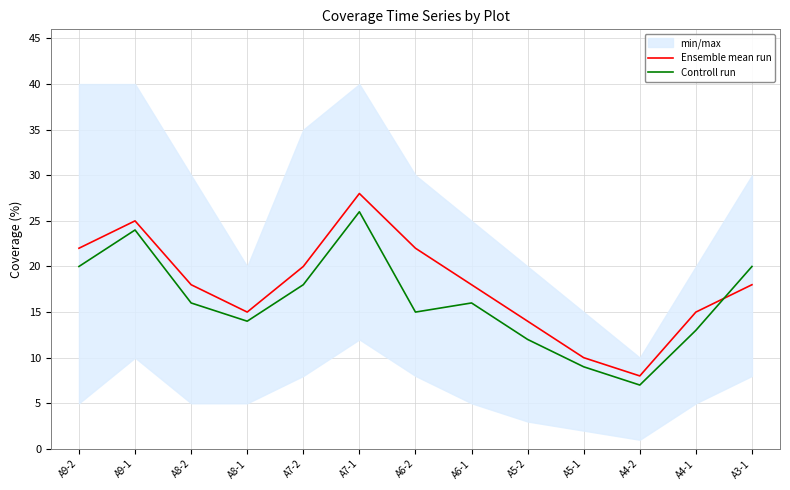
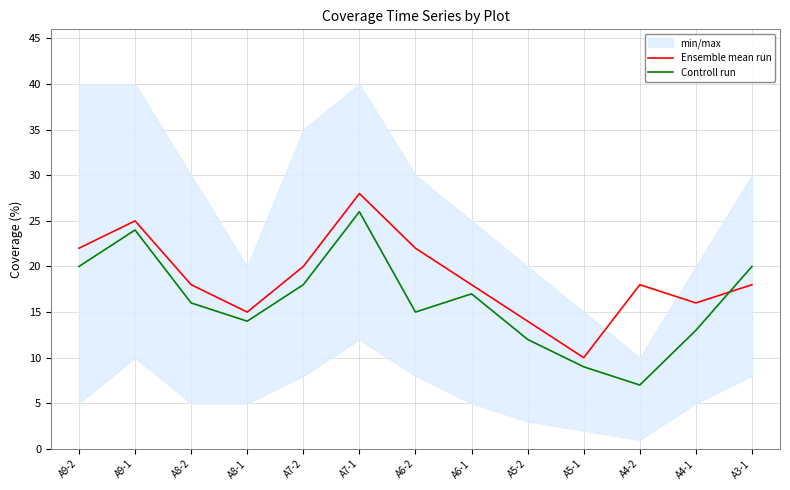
Controll run, A6-1: 16 -> 17
Ensemble mean run, A4-2: 8 -> 18
Ensemble mean run, A4-1: 15 -> 16
